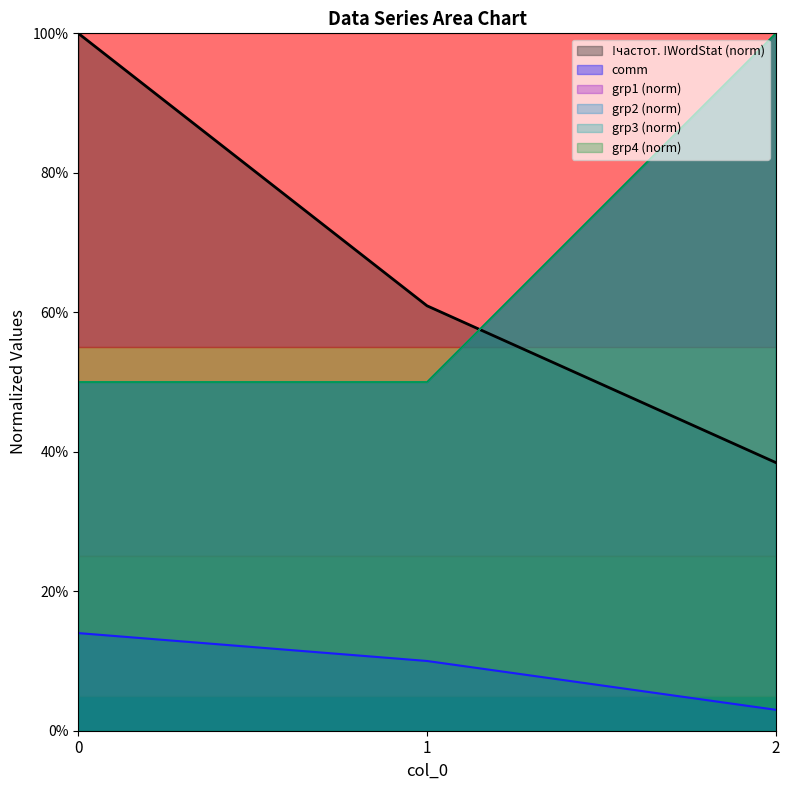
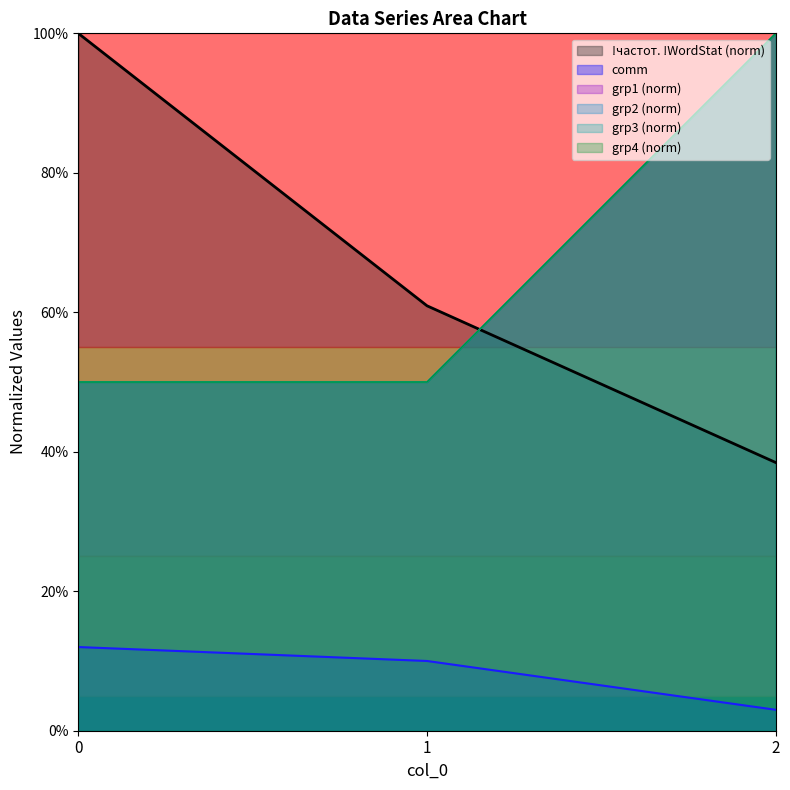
comm, 0: 14% -> 12%
